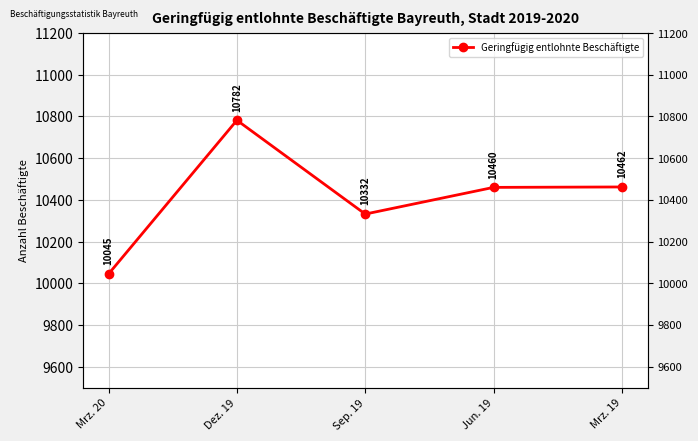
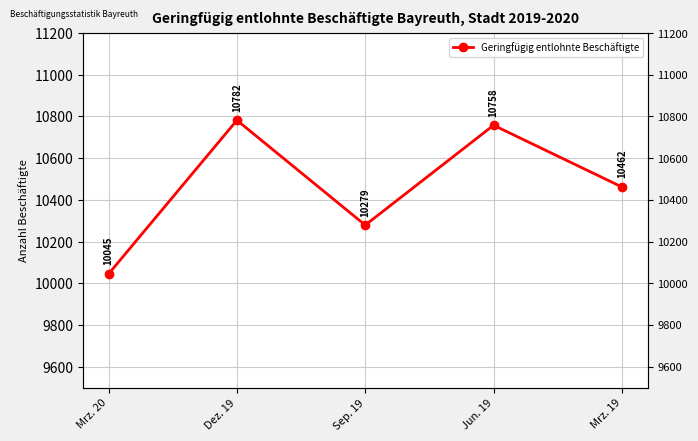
Sep. 19: 10332 -> 10279
Jun. 19: 10460 -> 10758
